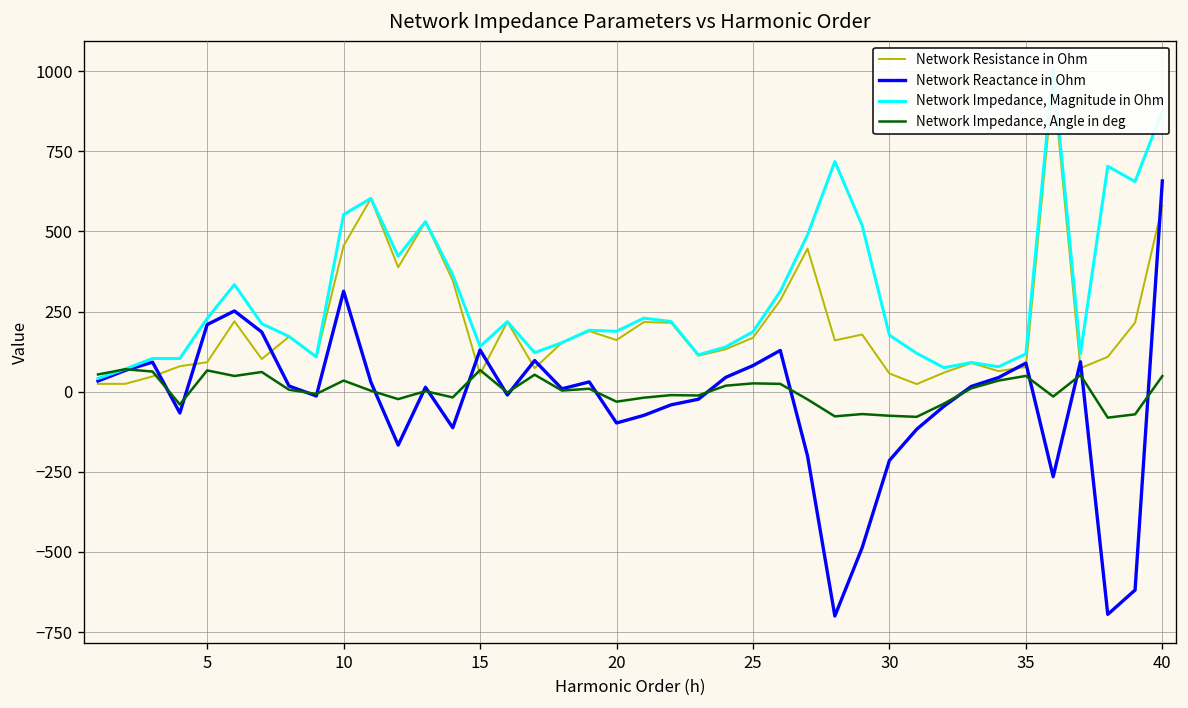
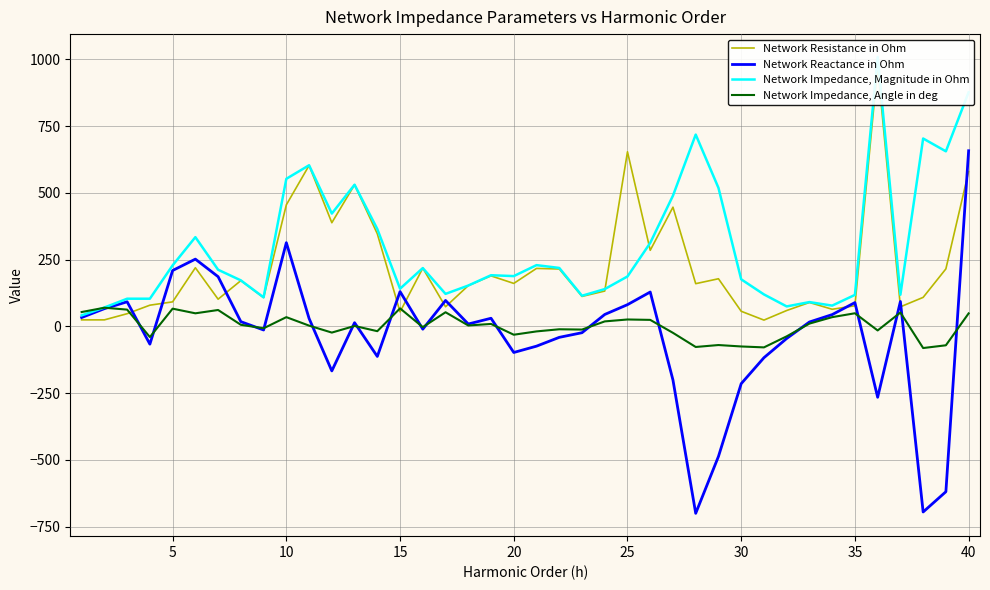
Network Resistance in Ohm, 25: 170 -> 650
